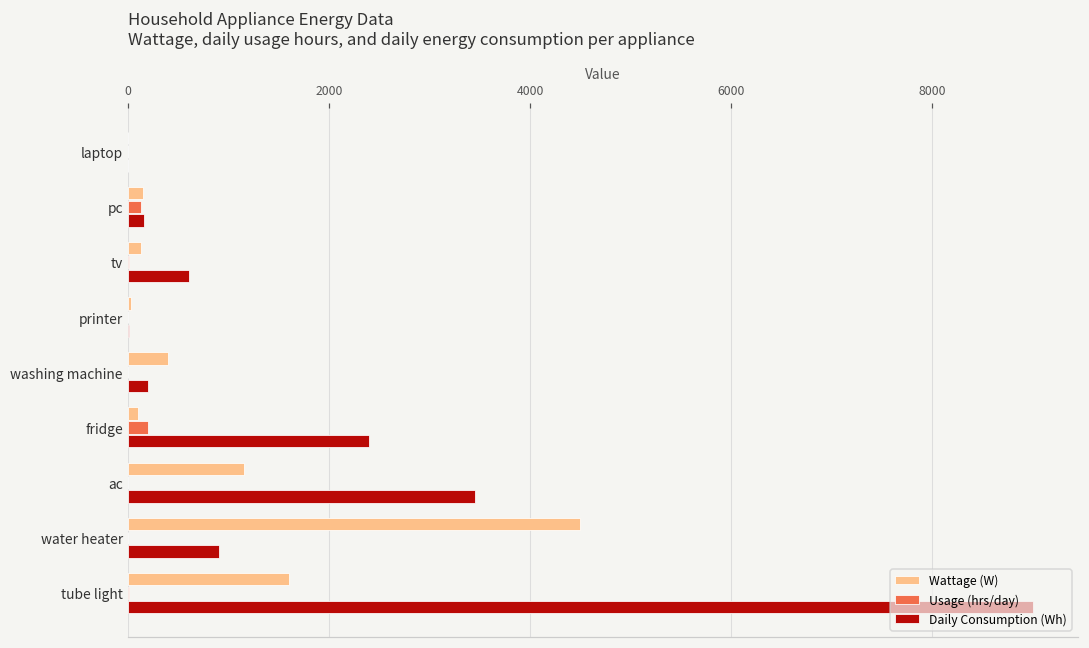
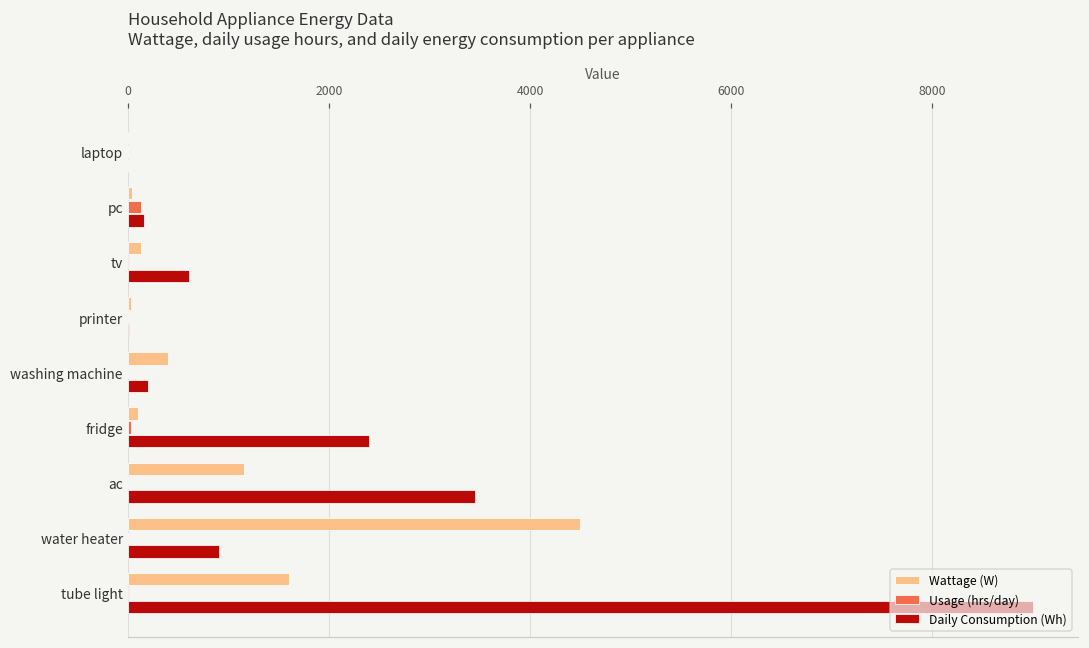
Wattage (W), pc: 100 -> 0
Usage (hrs/day), fridge: 200 -> 0
